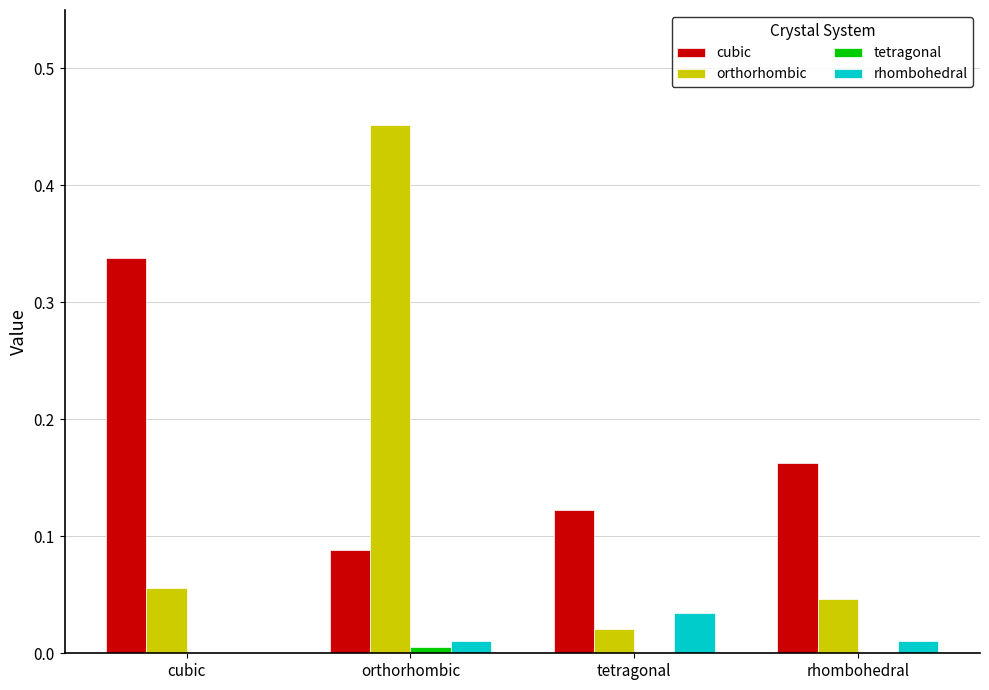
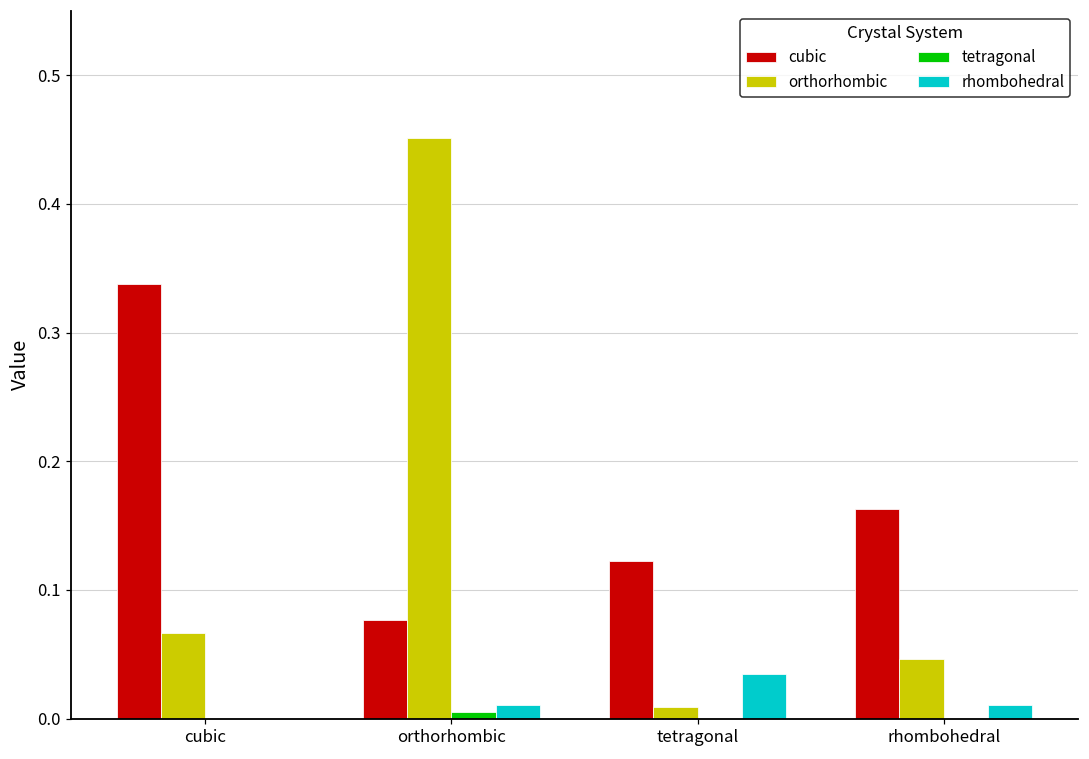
orthorhombic, cubic: 0.056 -> 0.067
cubic, orthorhombic: 0.088 -> 0.077
orthorhombic, tetragonal: 0.021 -> 0.009
